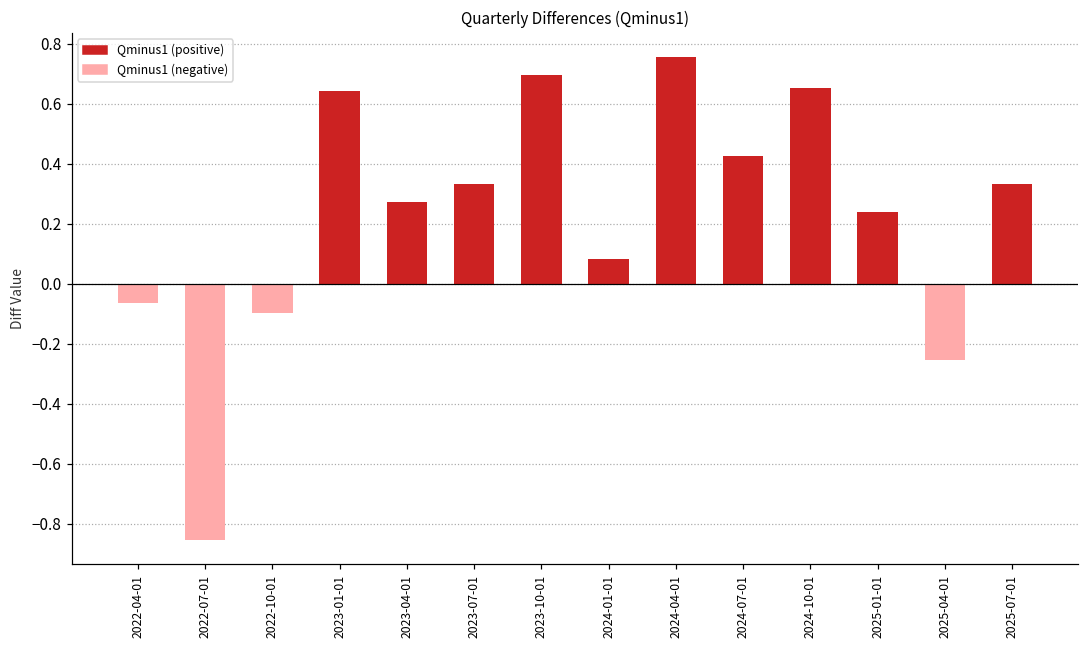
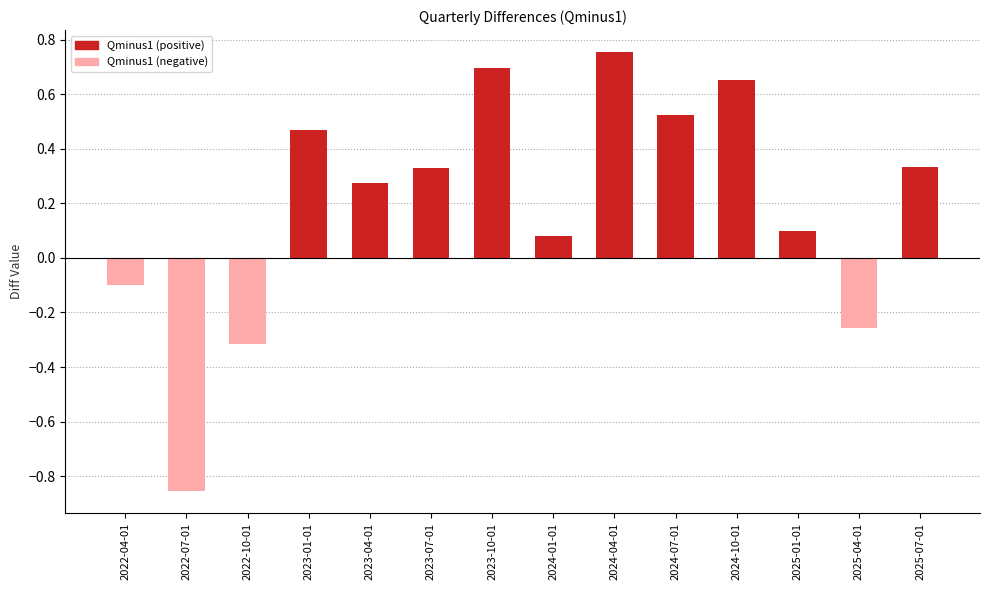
2022-04-01: -0.06 -> -0.10
2022-10-01: -0.10 -> -0.32
2023-01-01: 0.64 -> 0.47
2024-07-01: 0.43 -> 0.52
2025-01-01: 0.24 -> 0.10
